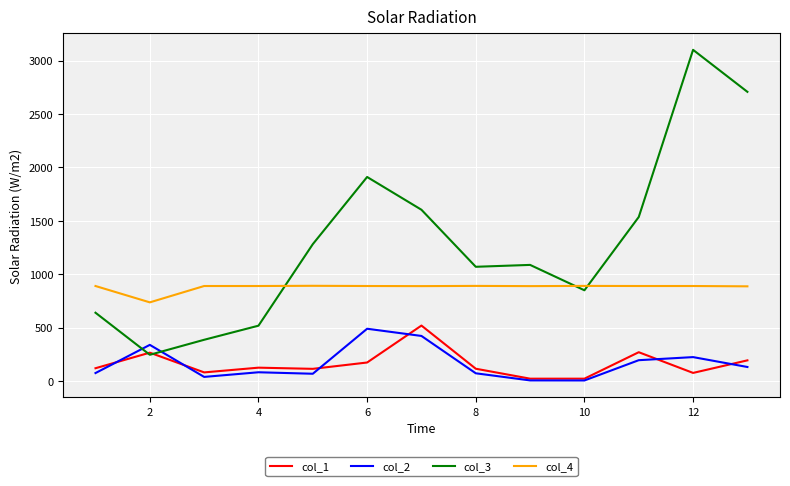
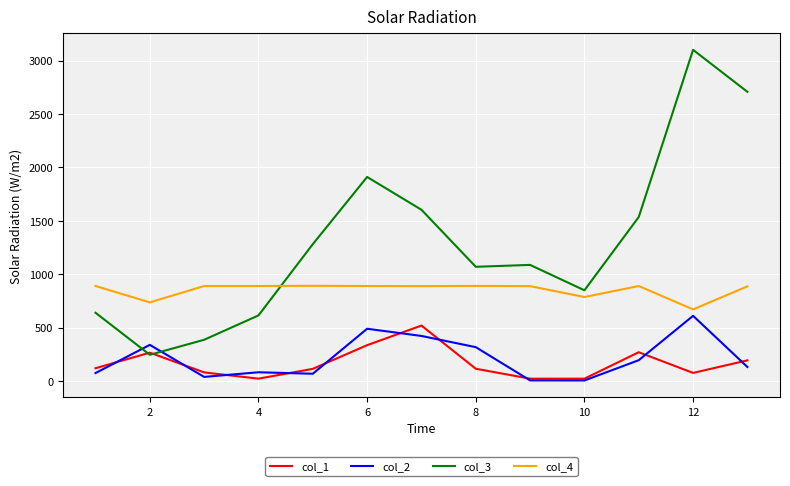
col_1, 4: 130 -> 20
col_3, 4: 520 -> 610
col_1, 6: 170 -> 340
col_2, 8: 70 -> 320
col_4, 10: 890 -> 790
col_2, 12: 220 -> 610
col_4, 12: 890 -> 670
